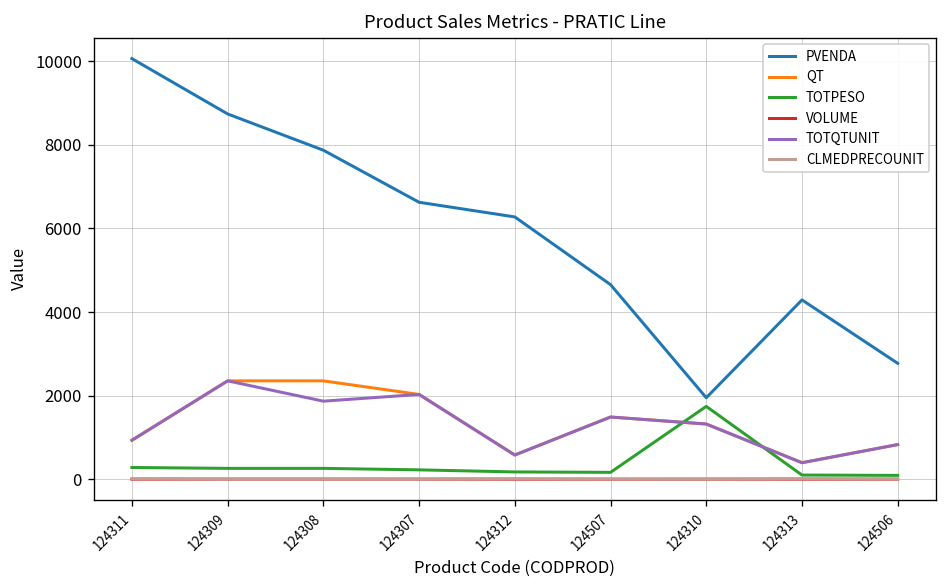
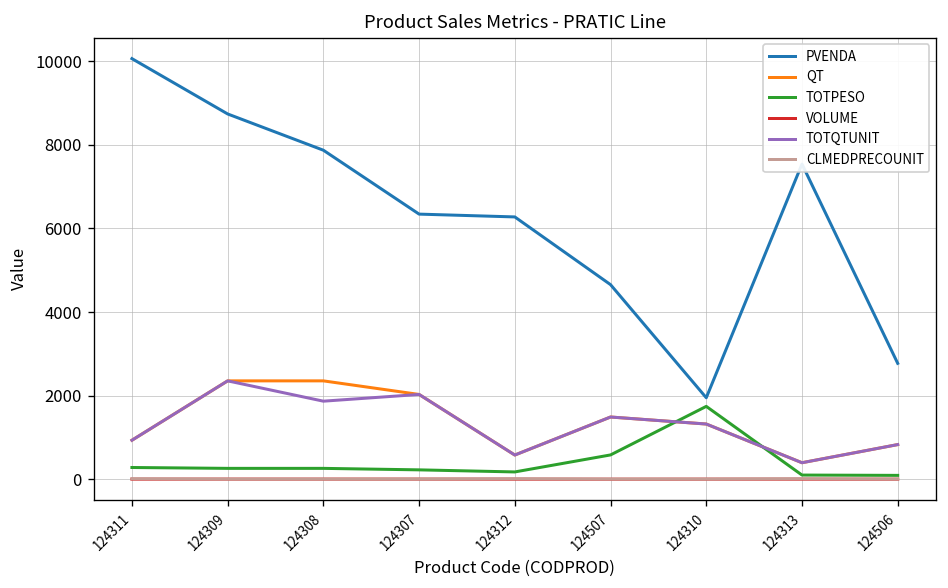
PVENDA, 124307: 6600 -> 6300
TOTPESO, 124507: 200 -> 600
PVENDA, 124313: 4300 -> 7500
